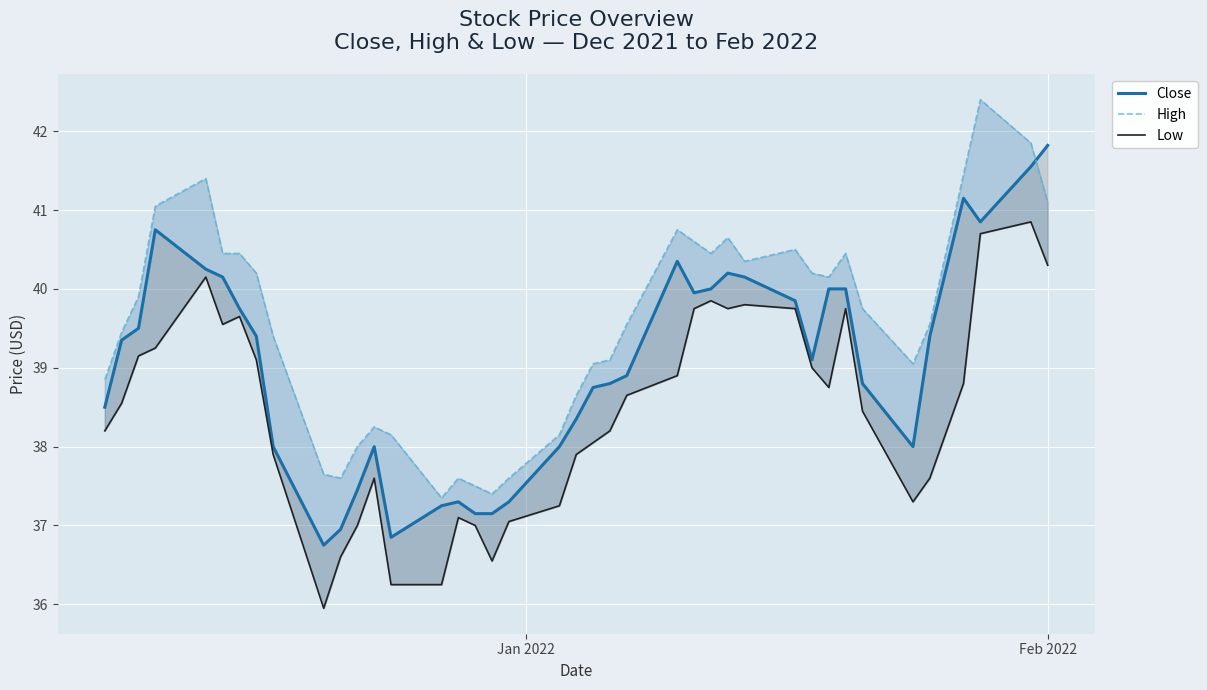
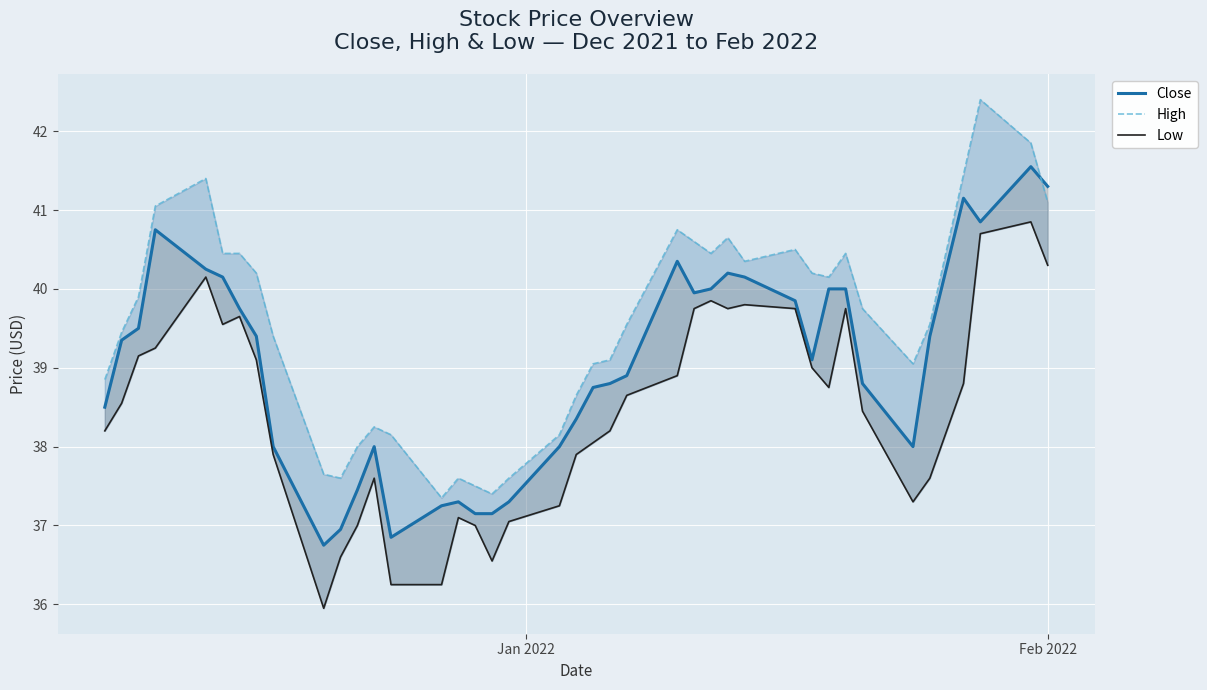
Close, Feb 2022: 41.8 -> 41.3
